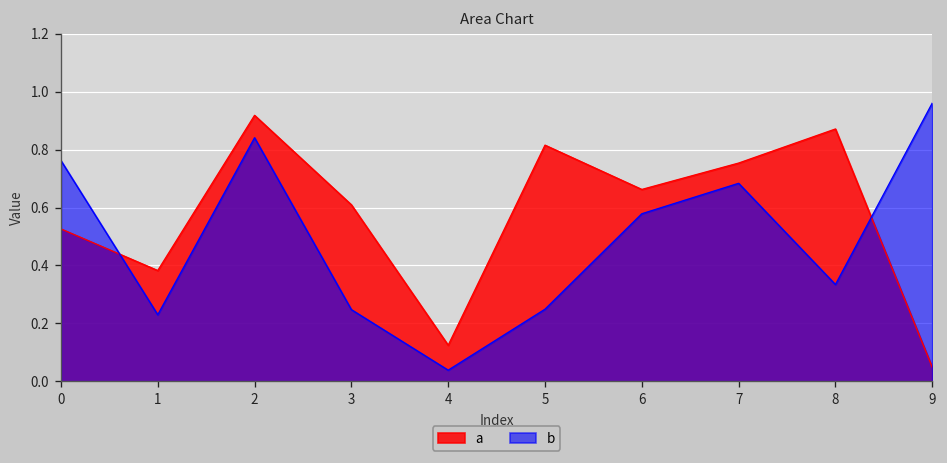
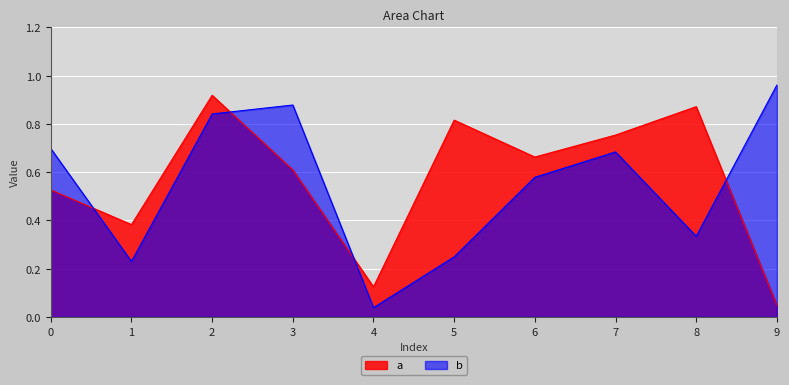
b, 0: 0.76 -> 0.70
b, 3: 0.25 -> 0.88
